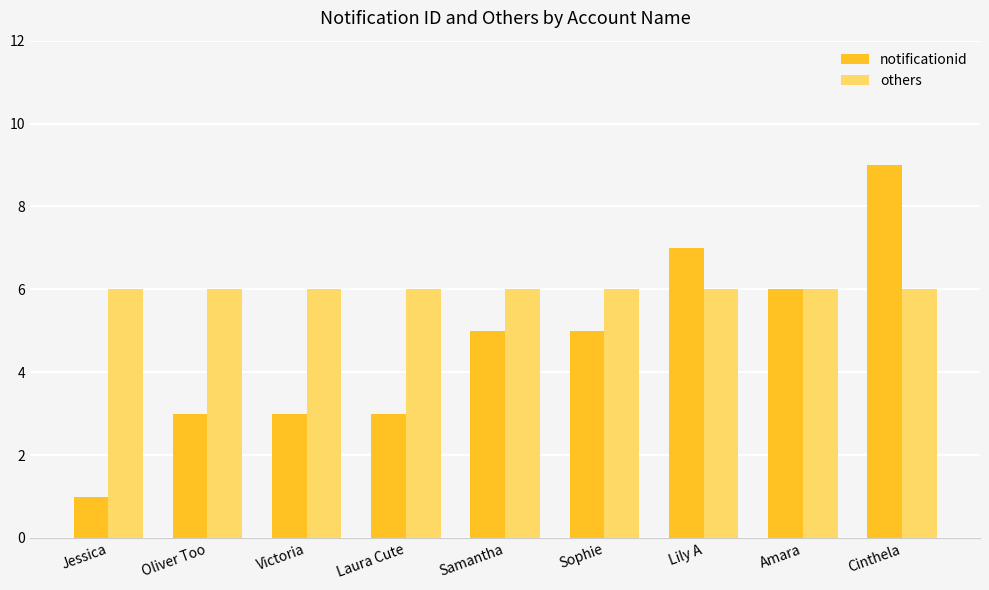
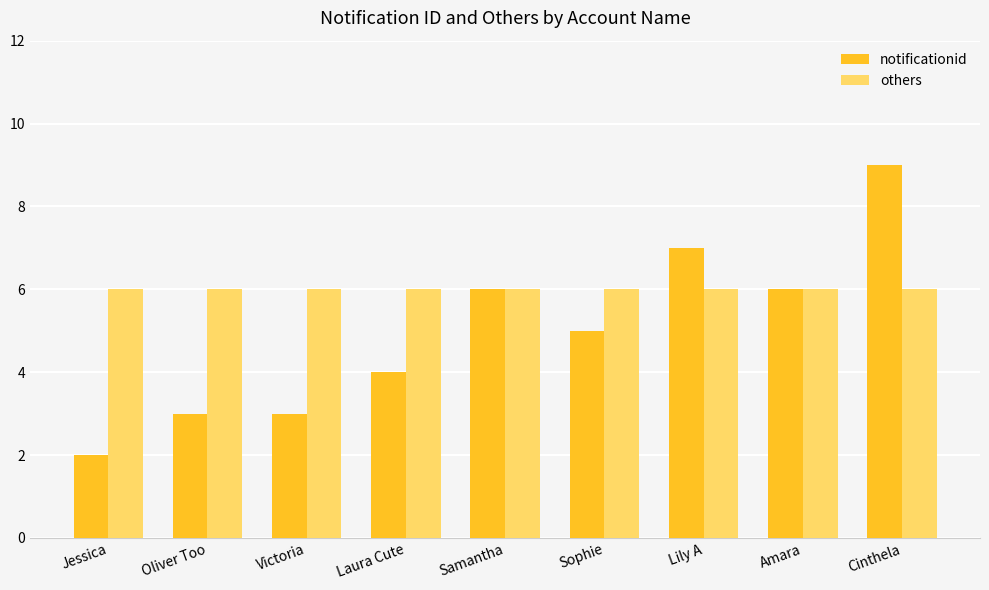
notificationid, Jessica: 1 -> 2
notificationid, Laura Cute: 3 -> 4
notificationid, Samantha: 5 -> 6
